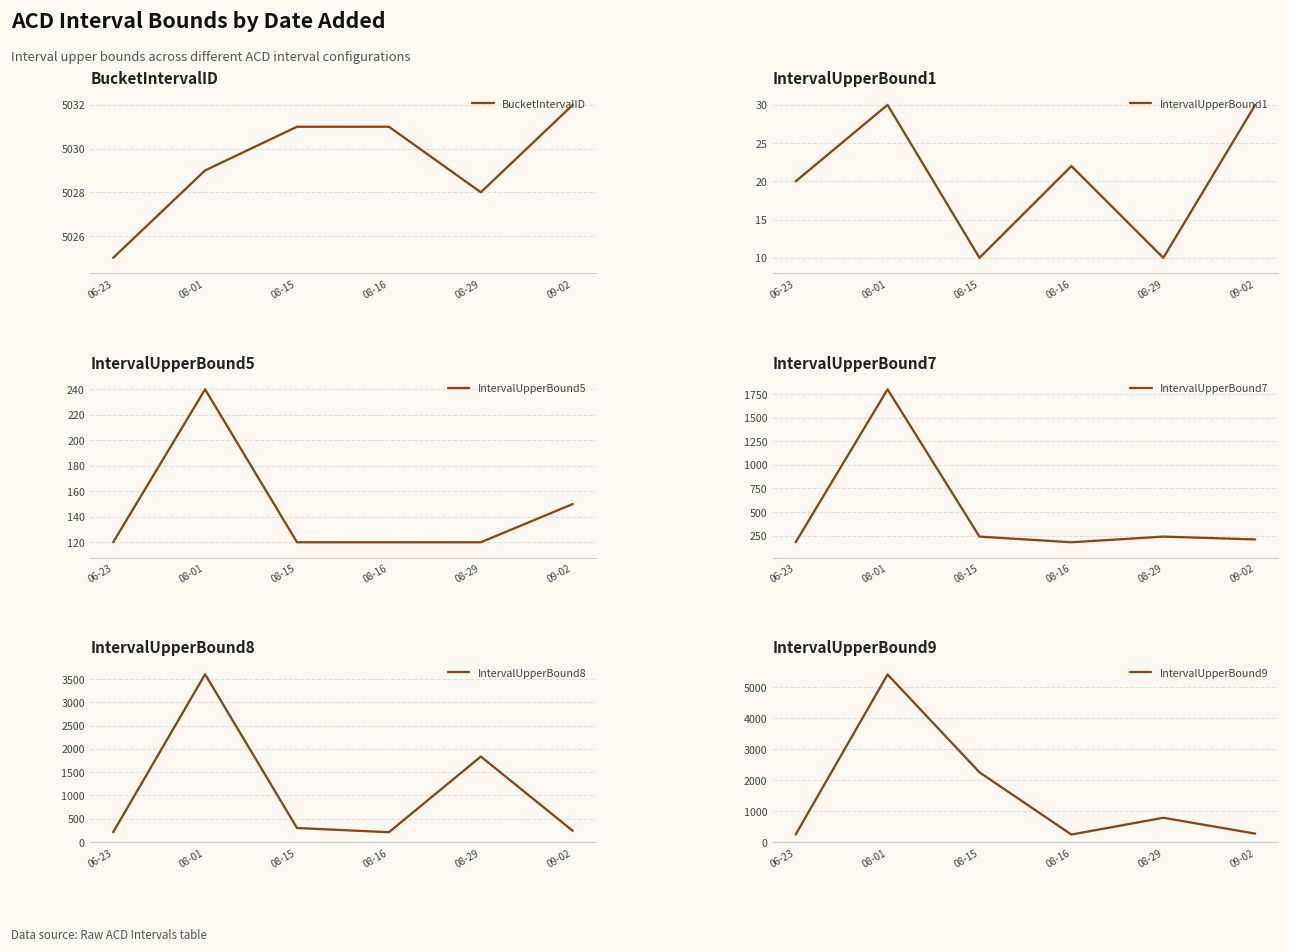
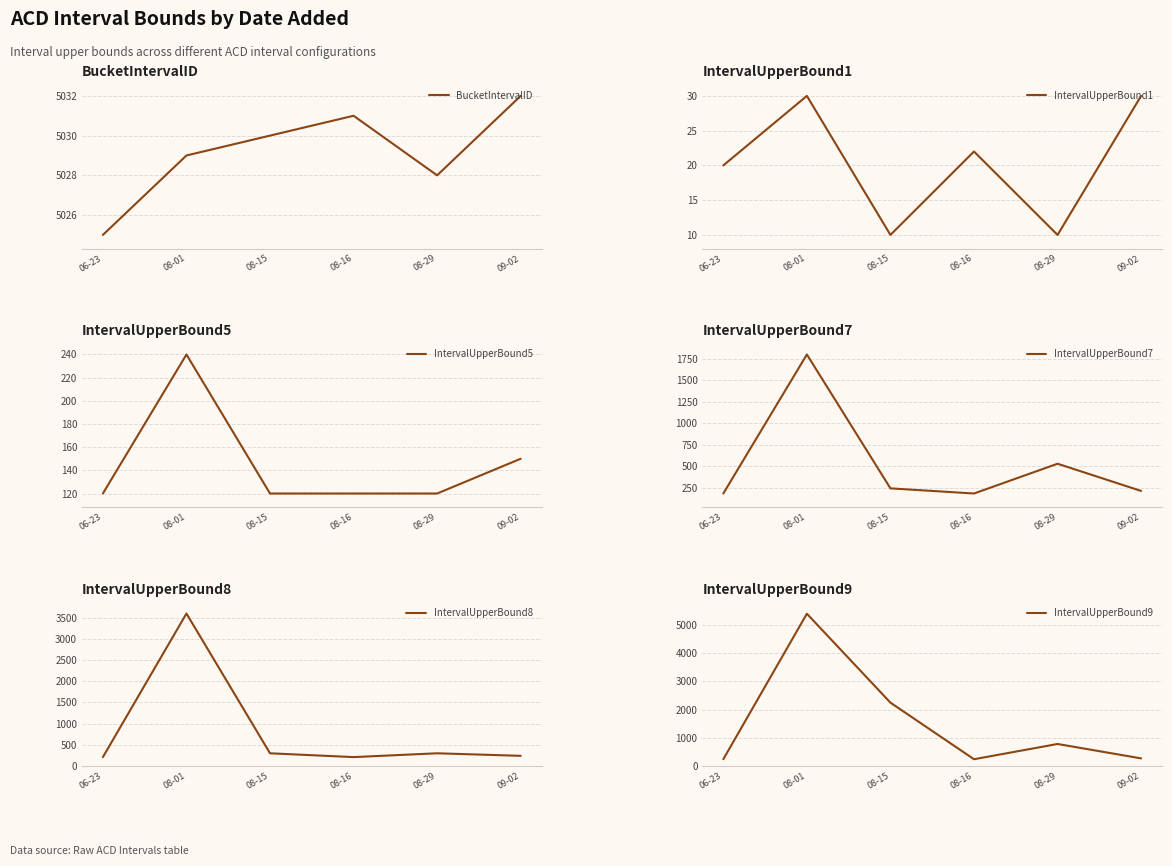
BucketIntervalID, 08-15: 5031 -> 5030
IntervalUpperBound7, 08-29: 200 -> 500
IntervalUpperBound8, 08-29: 1800 -> 300
